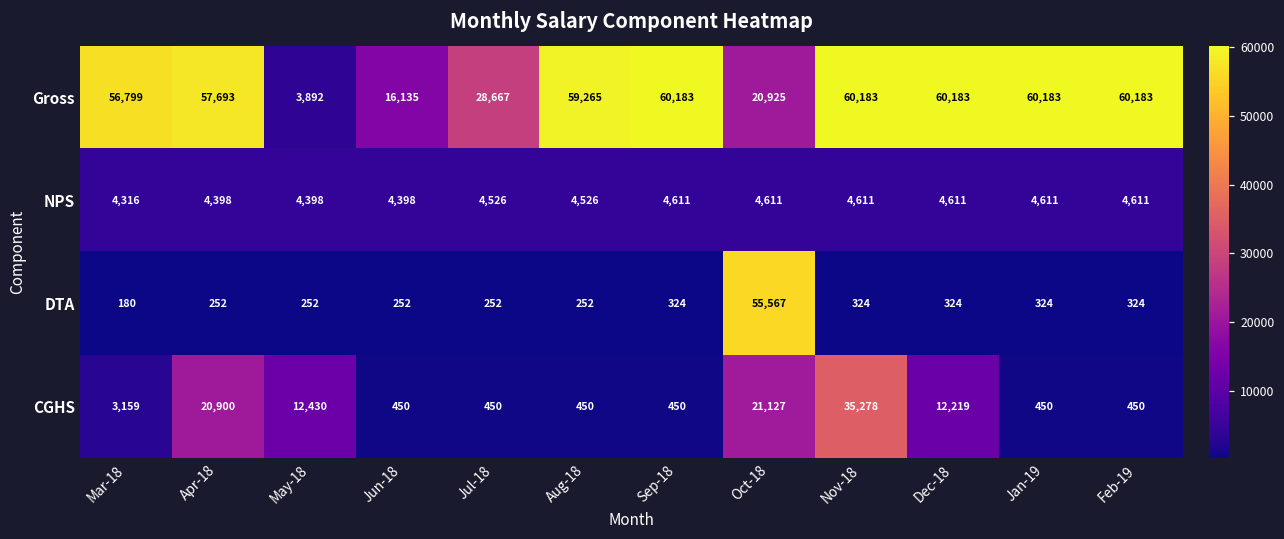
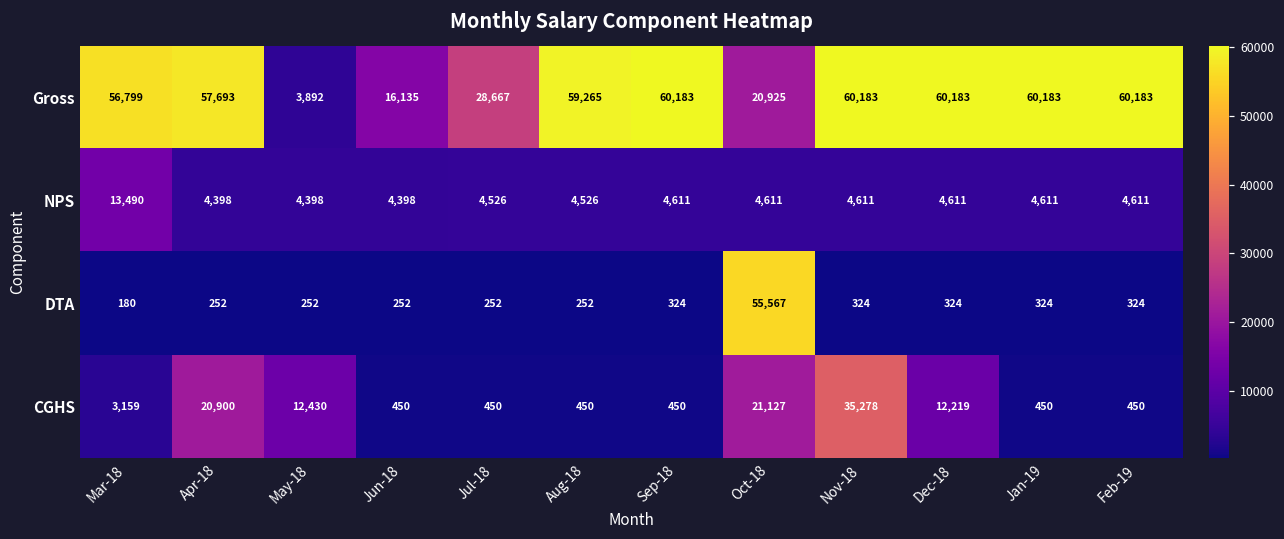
NPS, Mar-18: 4,316 -> 13,490
